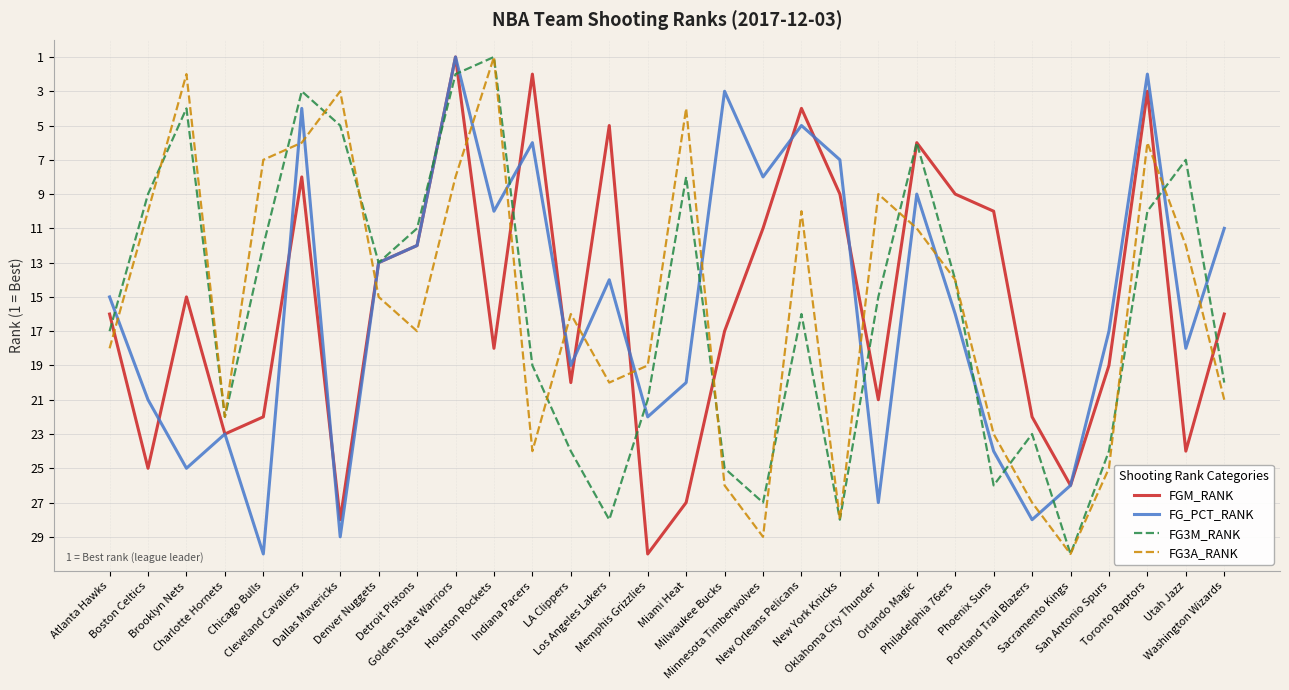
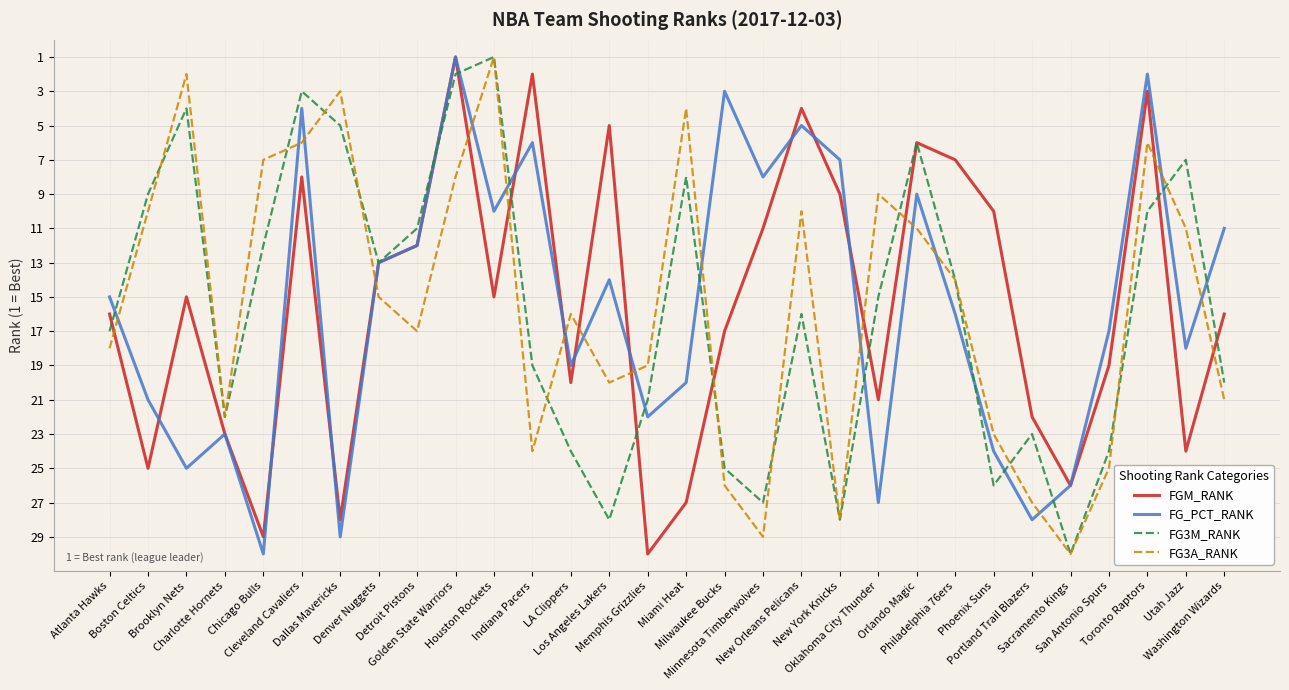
FGM_RANK, Chicago Bulls: 22 -> 29
FGM_RANK, Houston Rockets: 18 -> 15
FGM_RANK, Philadelphia 76ers: 9 -> 7
FG3A_RANK, Utah Jazz: 12 -> 11
